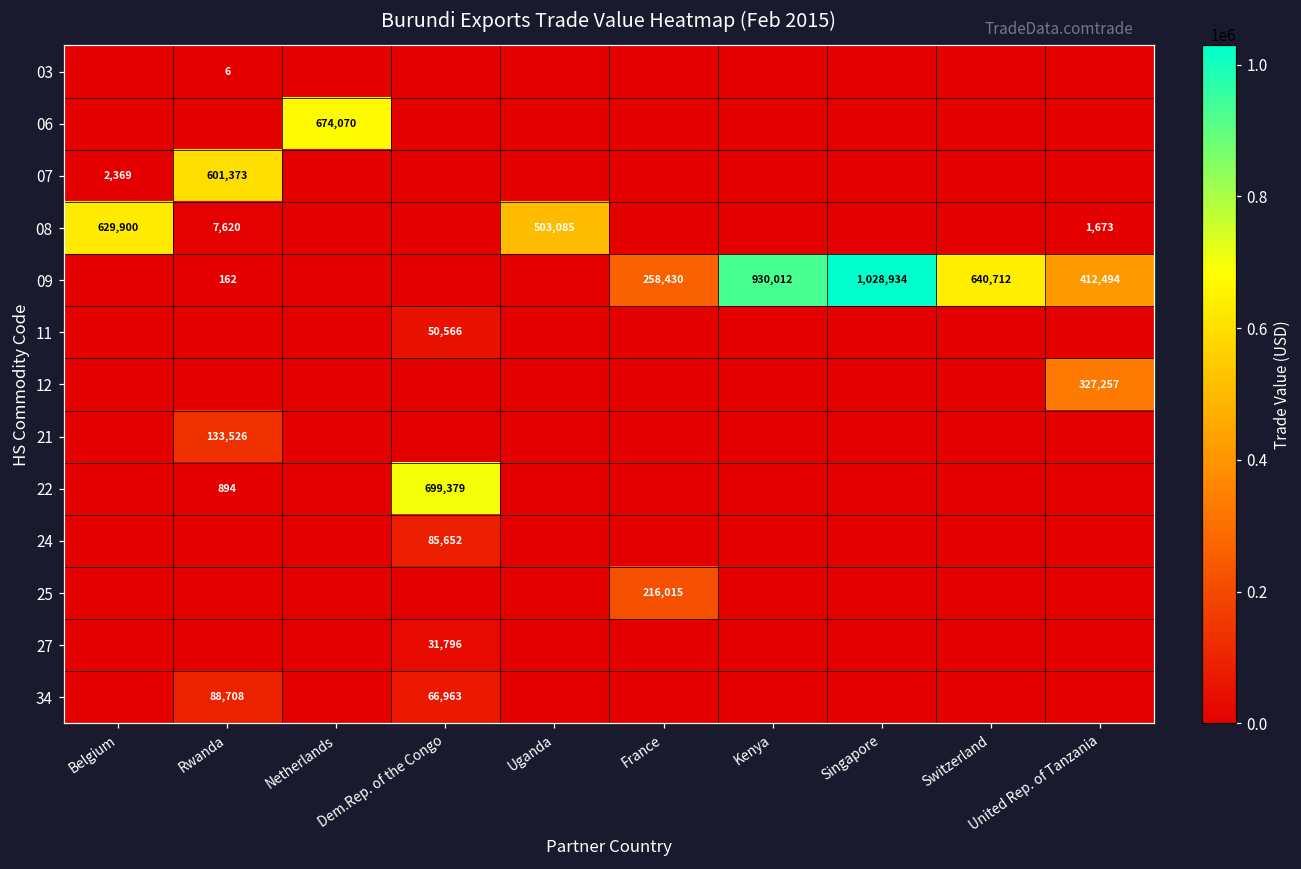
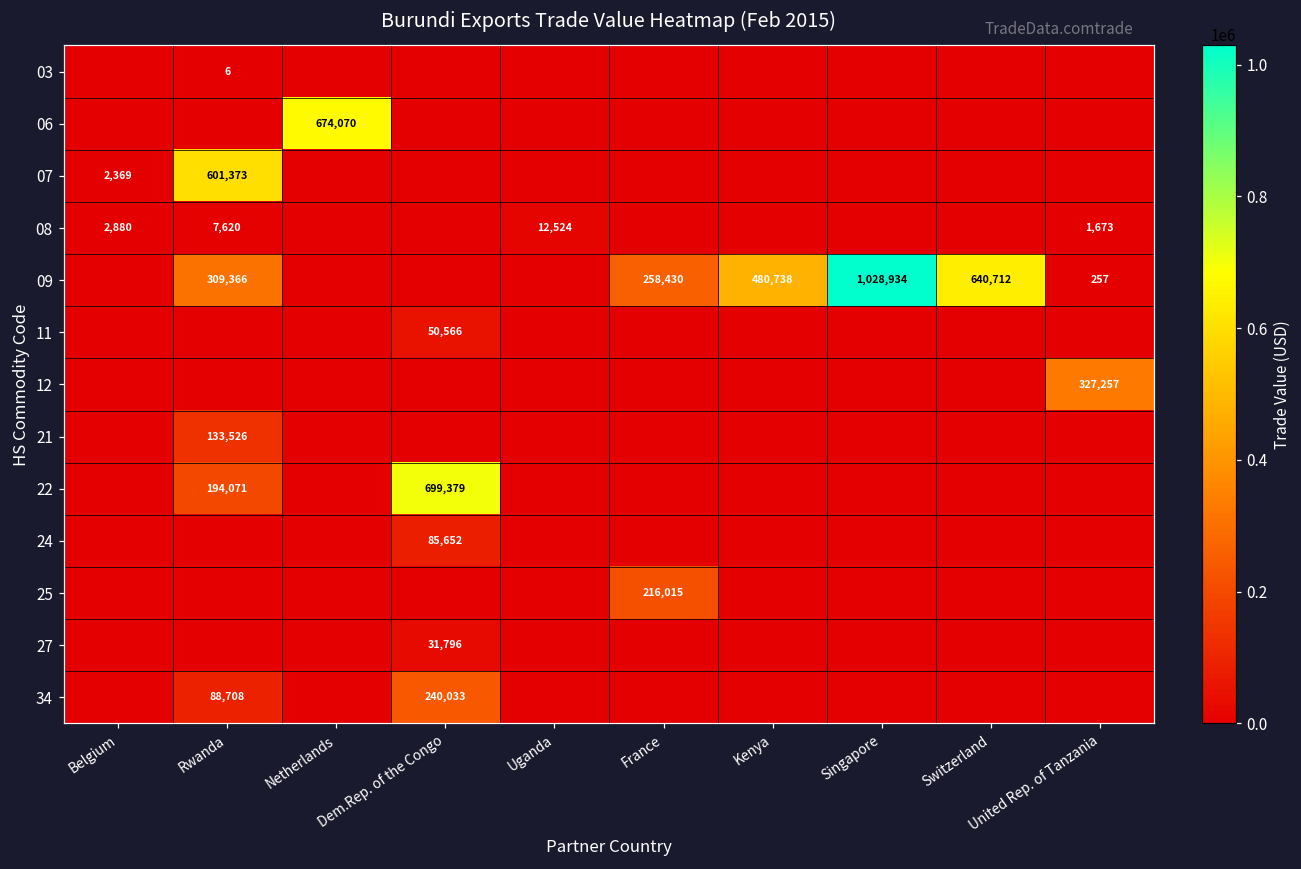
08, Belgium: 629,900 -> 2,880
08, Uganda: 503,085 -> 12,524
09, Rwanda: 162 -> 309,366
09, Kenya: 930,012 -> 480,738
09, United Rep. of Tanzania: 412,494 -> 257
22, Rwanda: 894 -> 194,071
34, Dem.Rep. of the Congo: 66,963 -> 240,033
